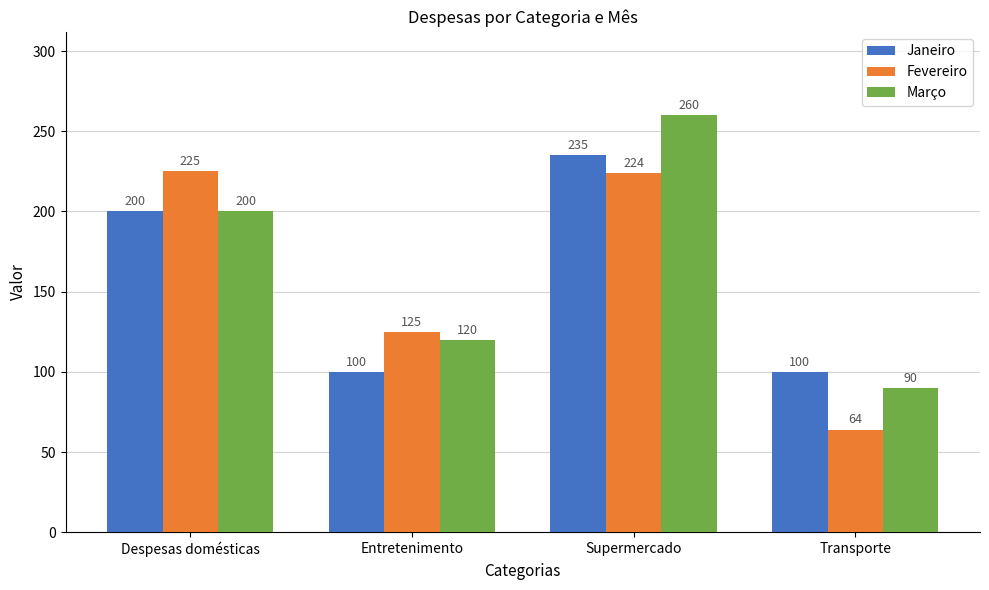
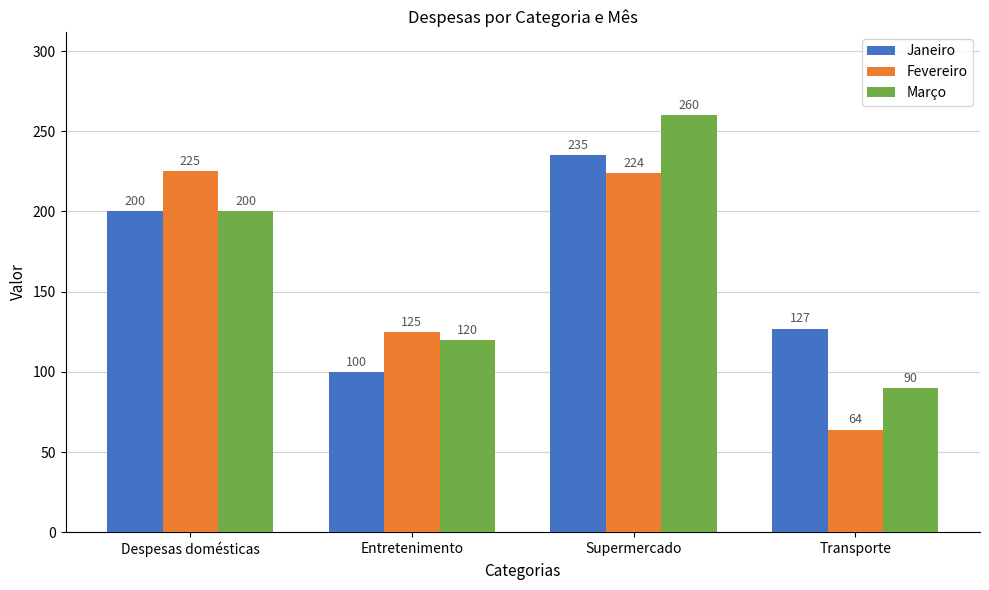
Janeiro, Transporte: 100 -> 127
